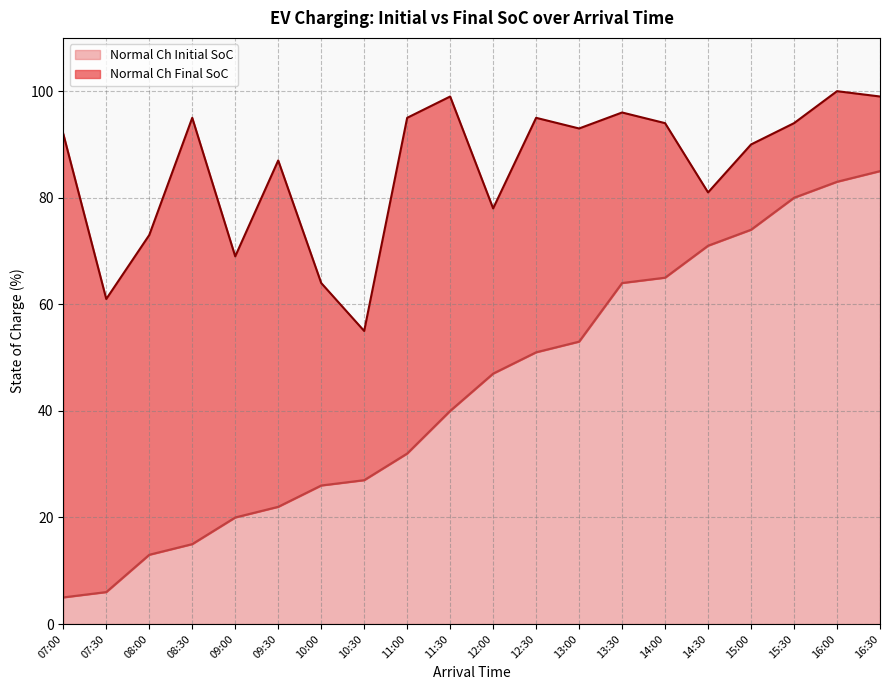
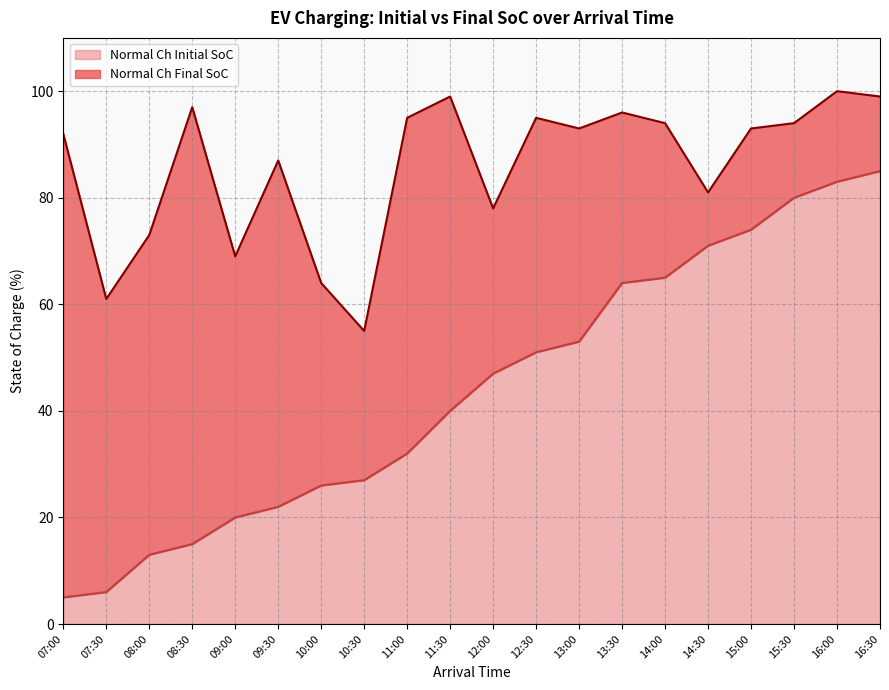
Normal Ch Final SoC, 08:30: 95 -> 97
Normal Ch Final SoC, 15:00: 90 -> 93
